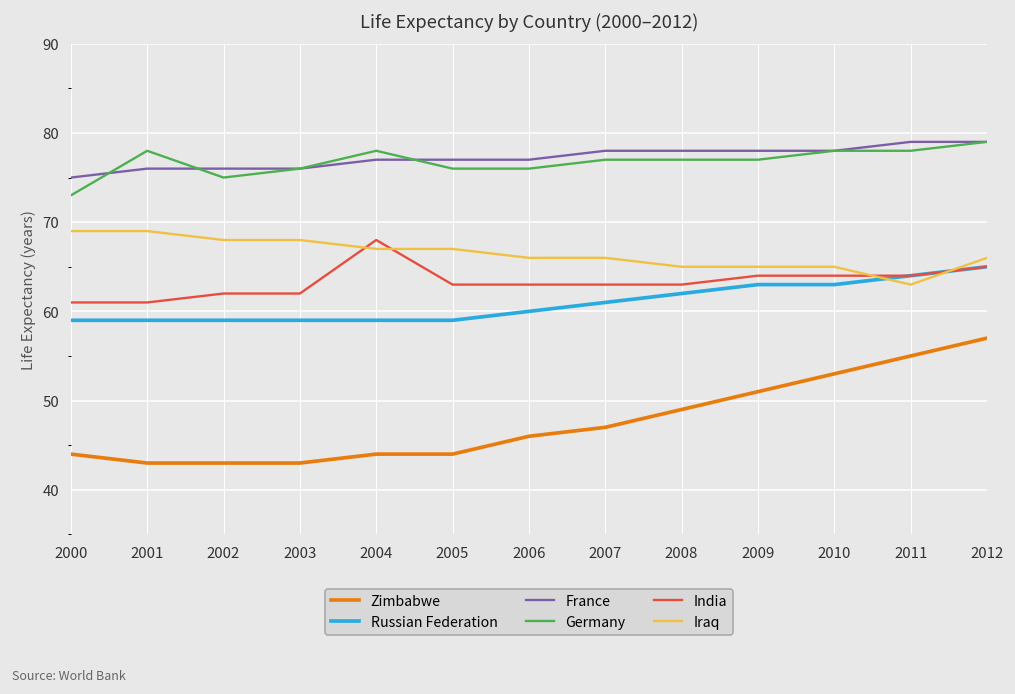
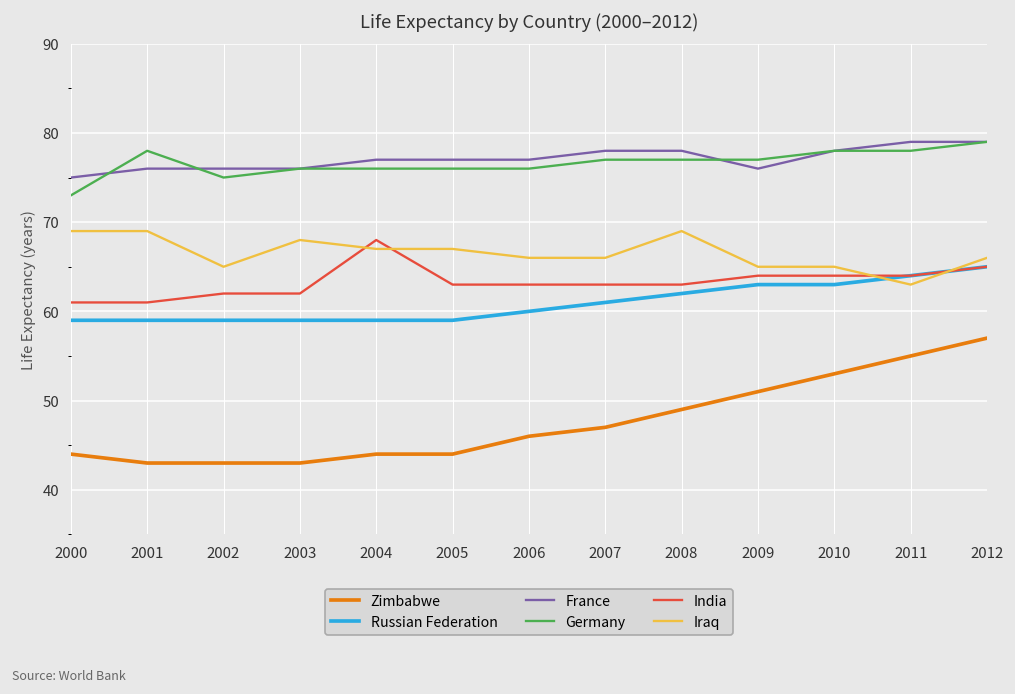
Iraq, 2002: 68 -> 65
Germany, 2004: 78 -> 76
Iraq, 2008: 65 -> 69
France, 2009: 78 -> 76
